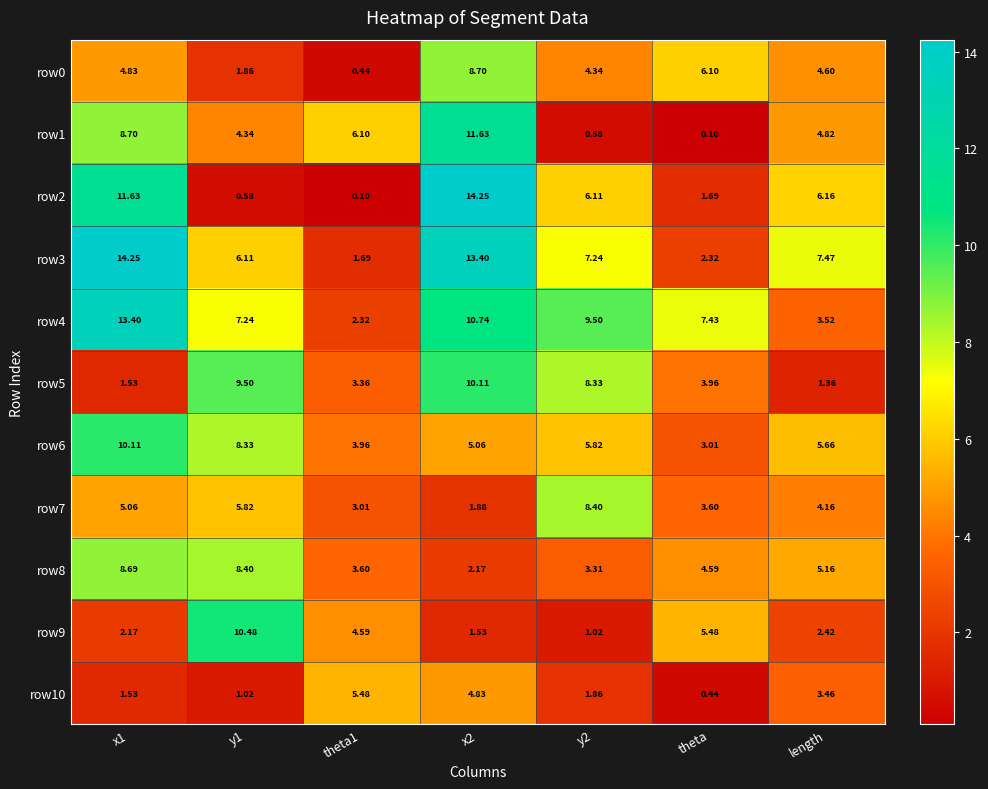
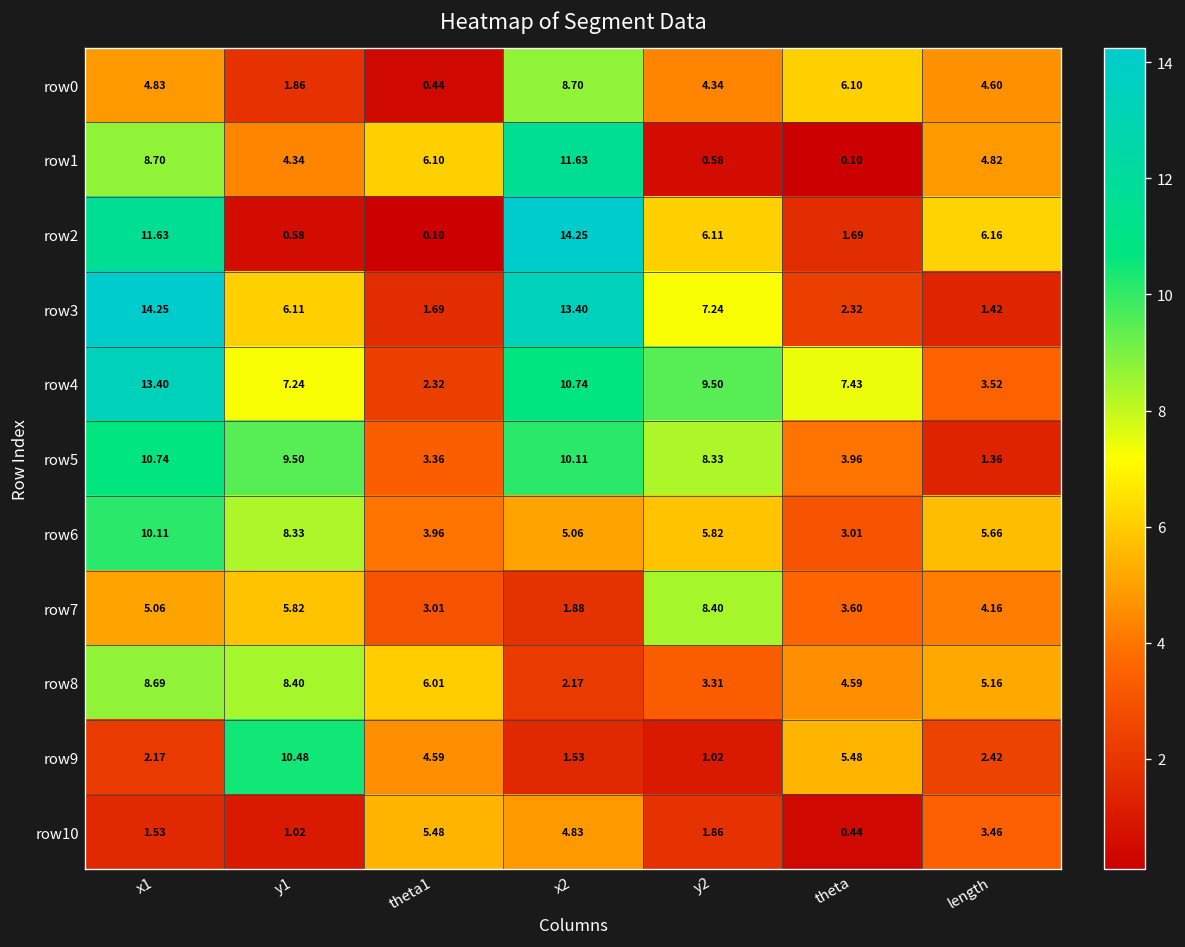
row3, length: 7.47 -> 1.42
row5, x1: 1.53 -> 10.74
row8, theta1: 3.60 -> 6.01
